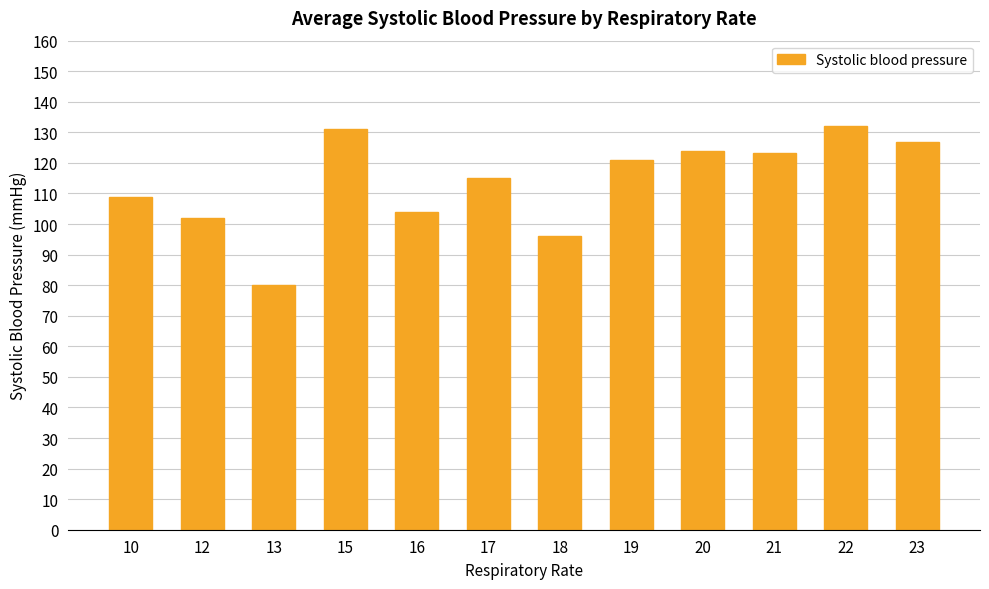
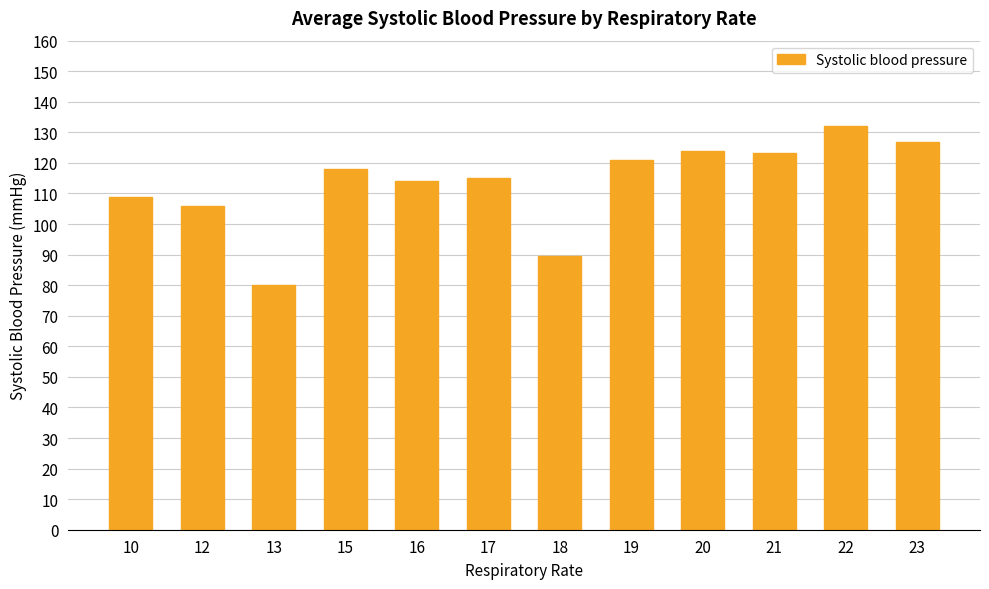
12: 102 -> 106
15: 131 -> 118
16: 104 -> 114
18: 96 -> 90
